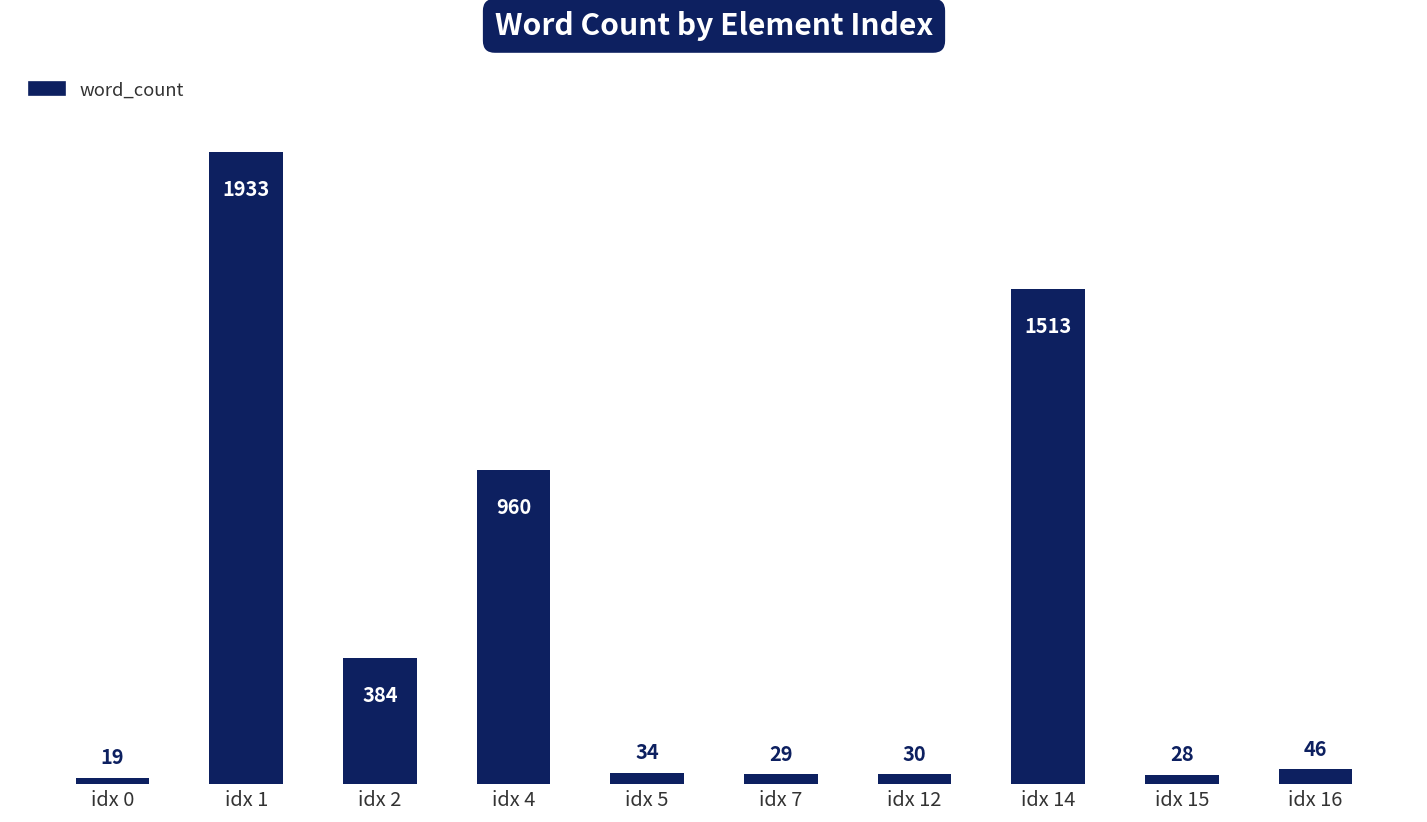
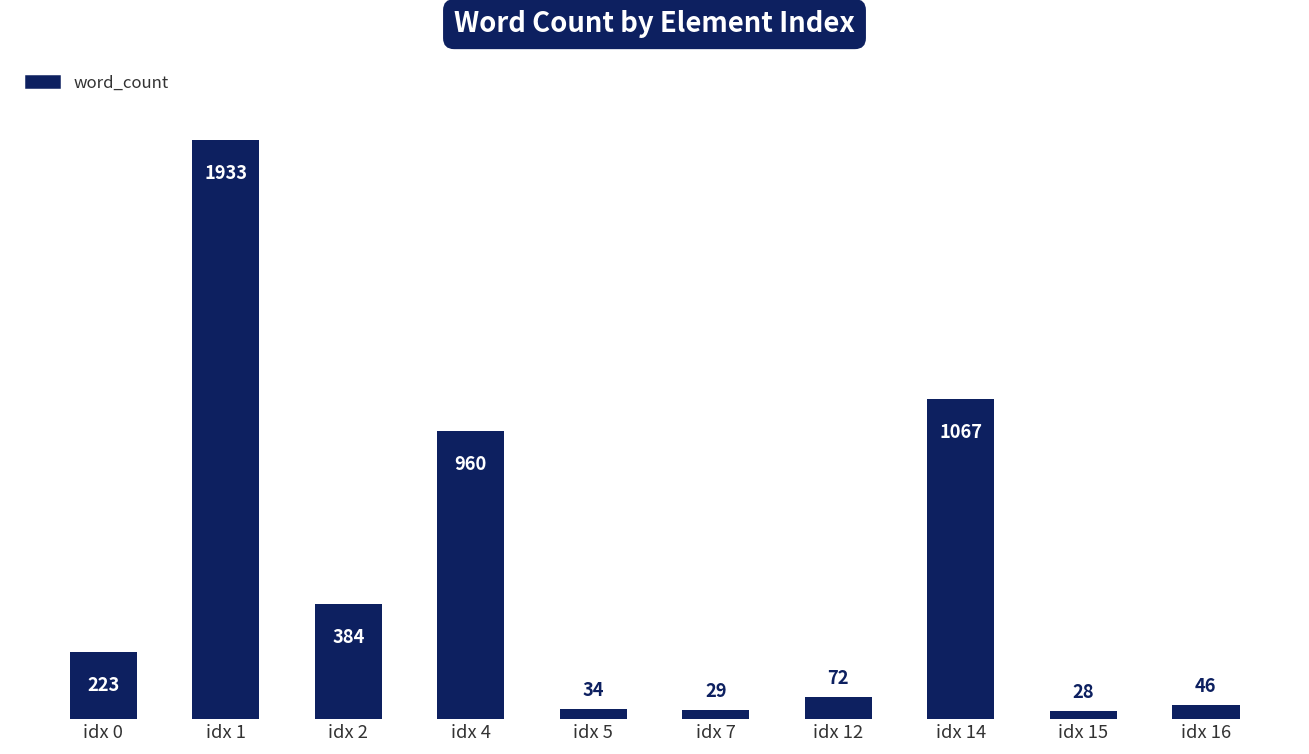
idx 0: 19 -> 223
idx 12: 30 -> 72
idx 14: 1513 -> 1067
